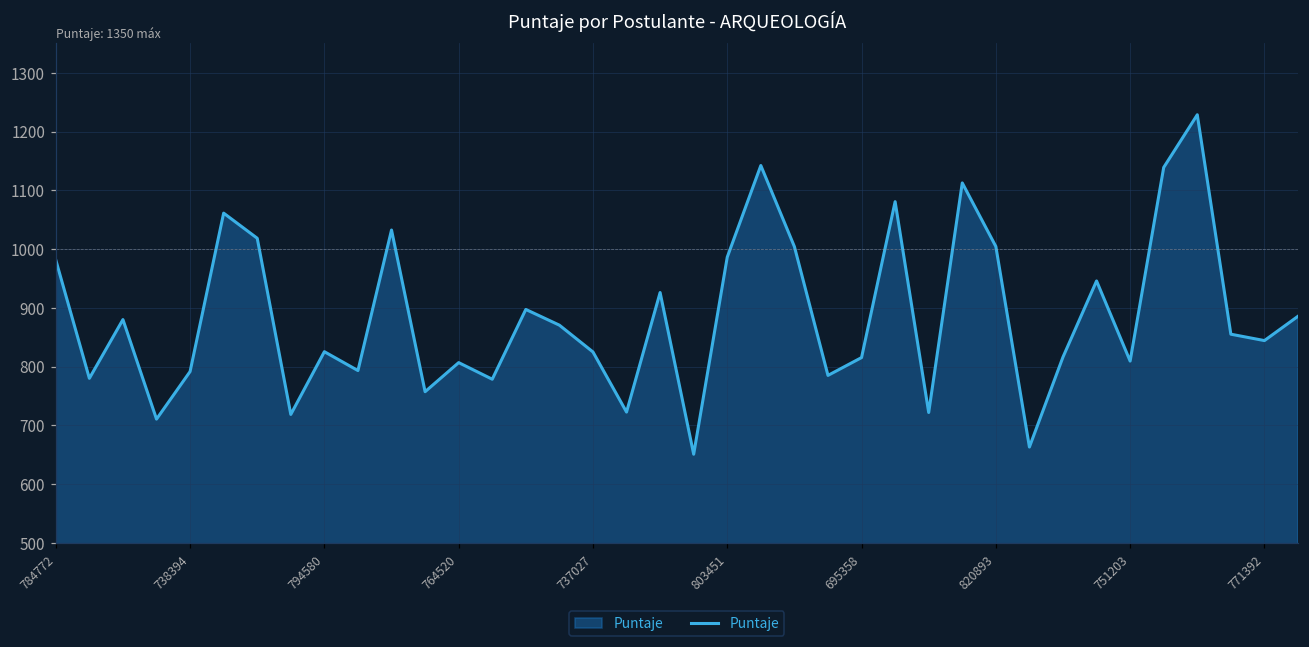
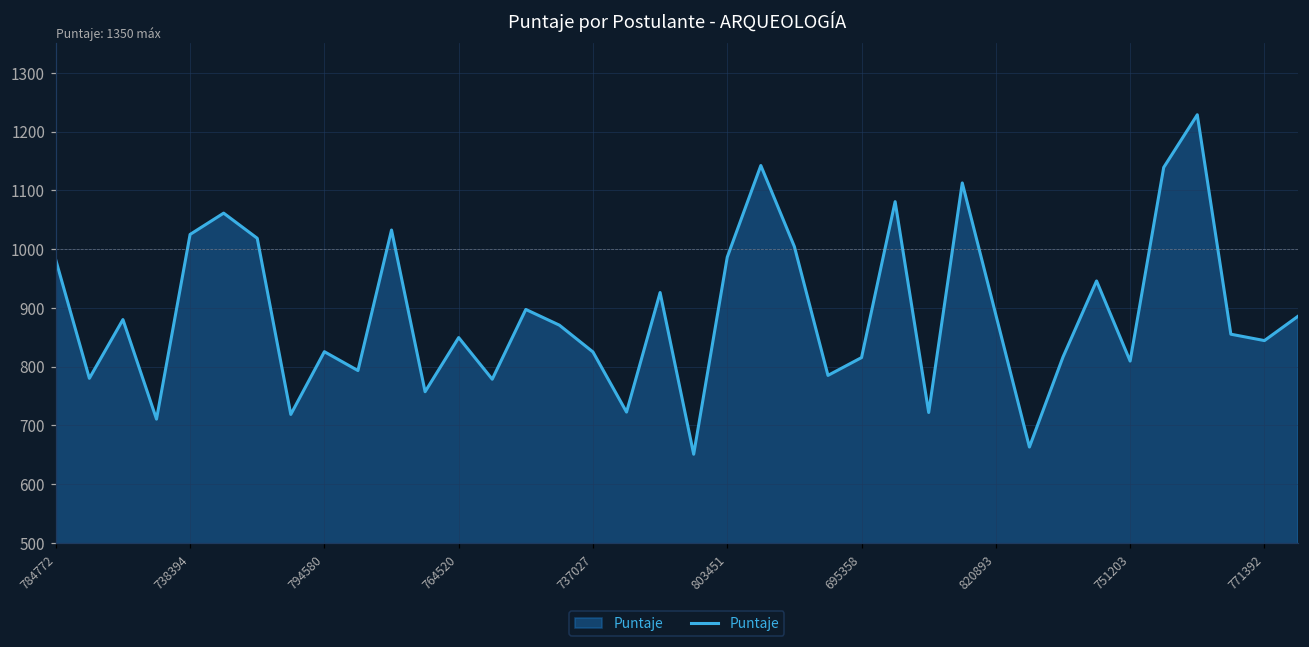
738394: 790 -> 1030
764520: 810 -> 850
820893: 1000 -> 890
